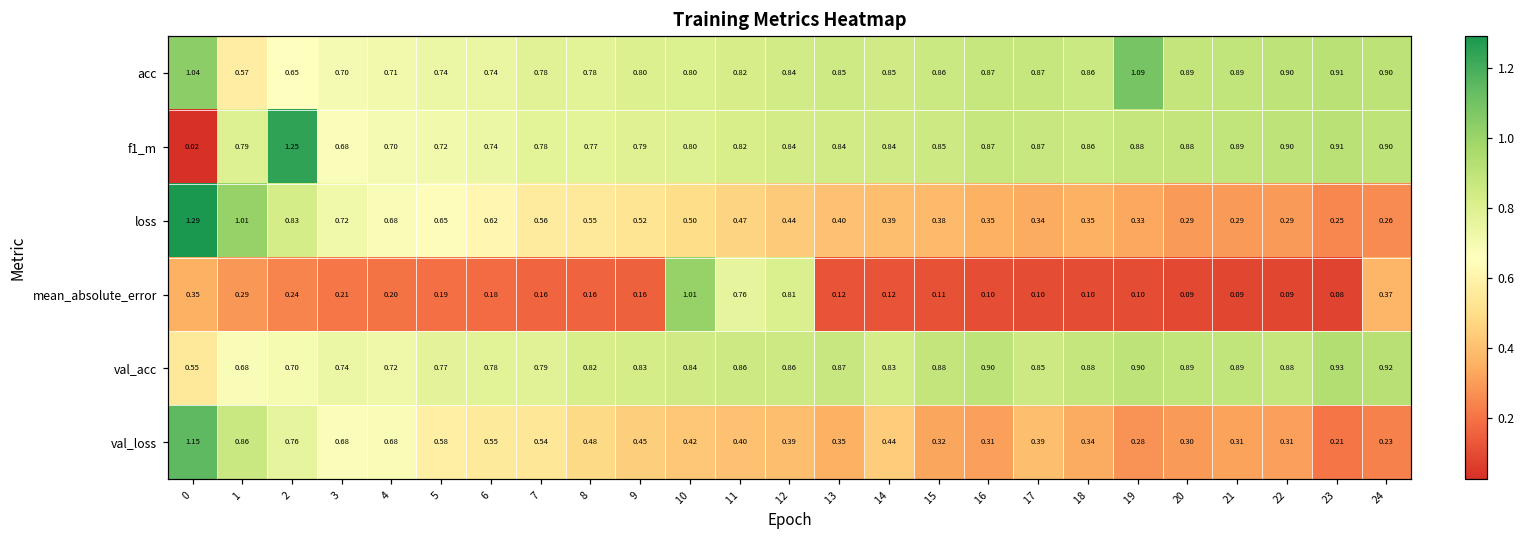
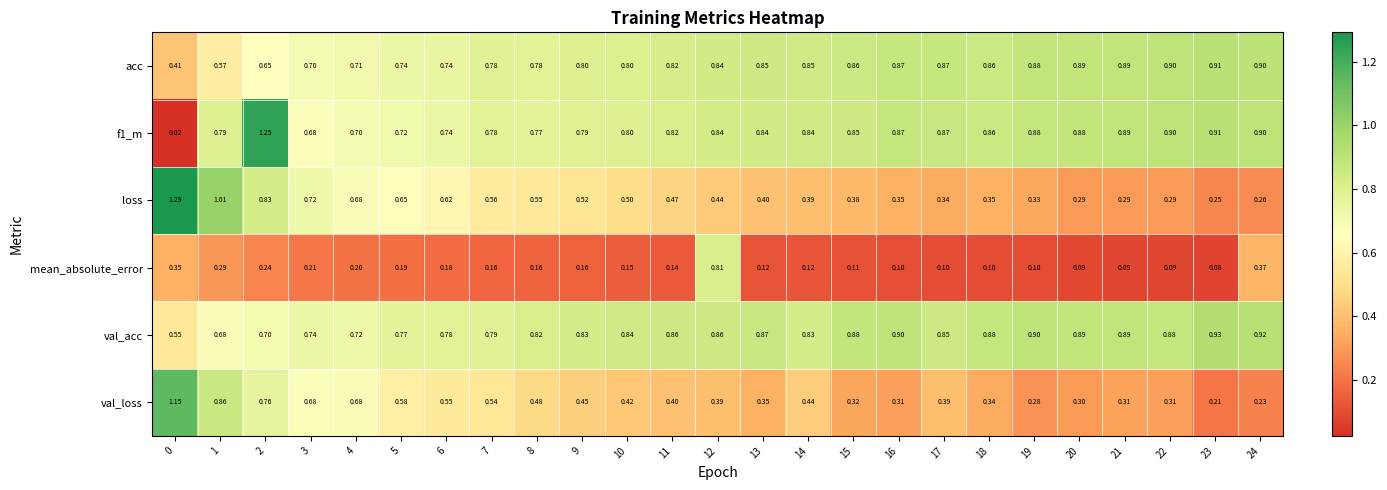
acc, 0: 1.04 -> 0.41
acc, 19: 1.09 -> 0.88
mean_absolute_error, 10: 1.01 -> 0.15
mean_absolute_error, 11: 0.76 -> 0.14
